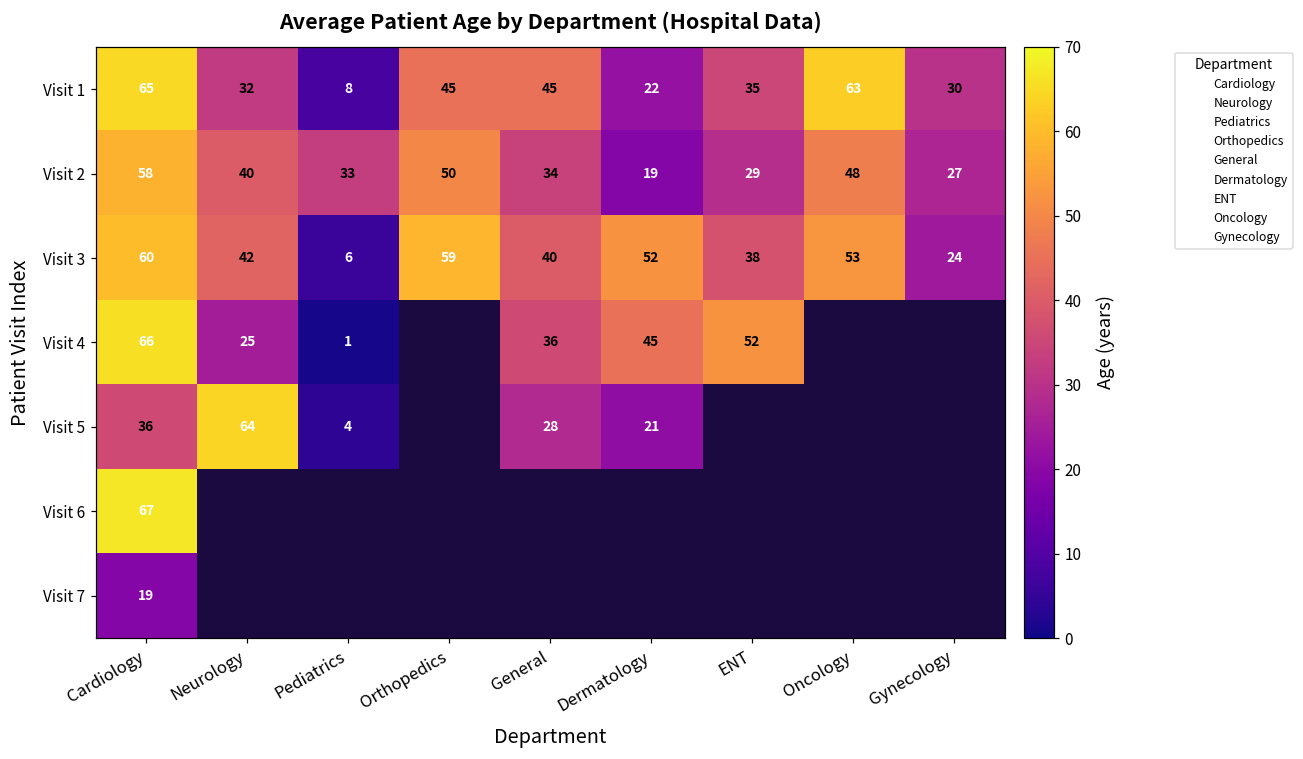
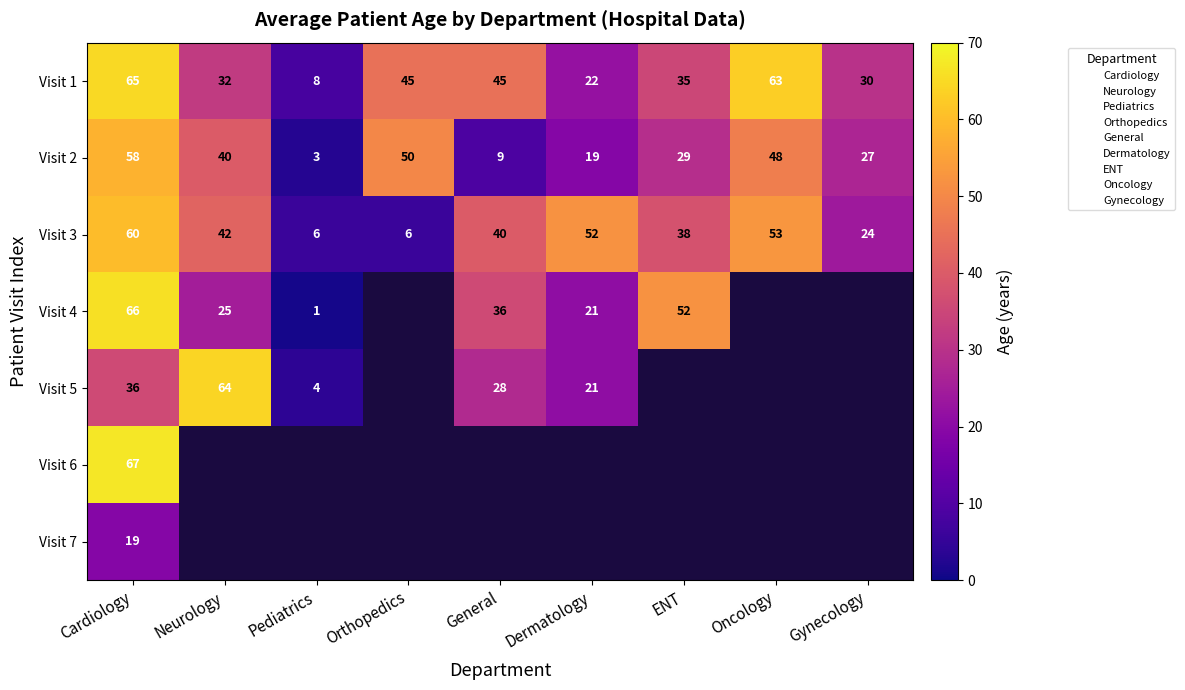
Visit 2, Pediatrics: 33 -> 3
Visit 2, General: 34 -> 9
Visit 3, Orthopedics: 59 -> 6
Visit 4, Dermatology: 45 -> 21
